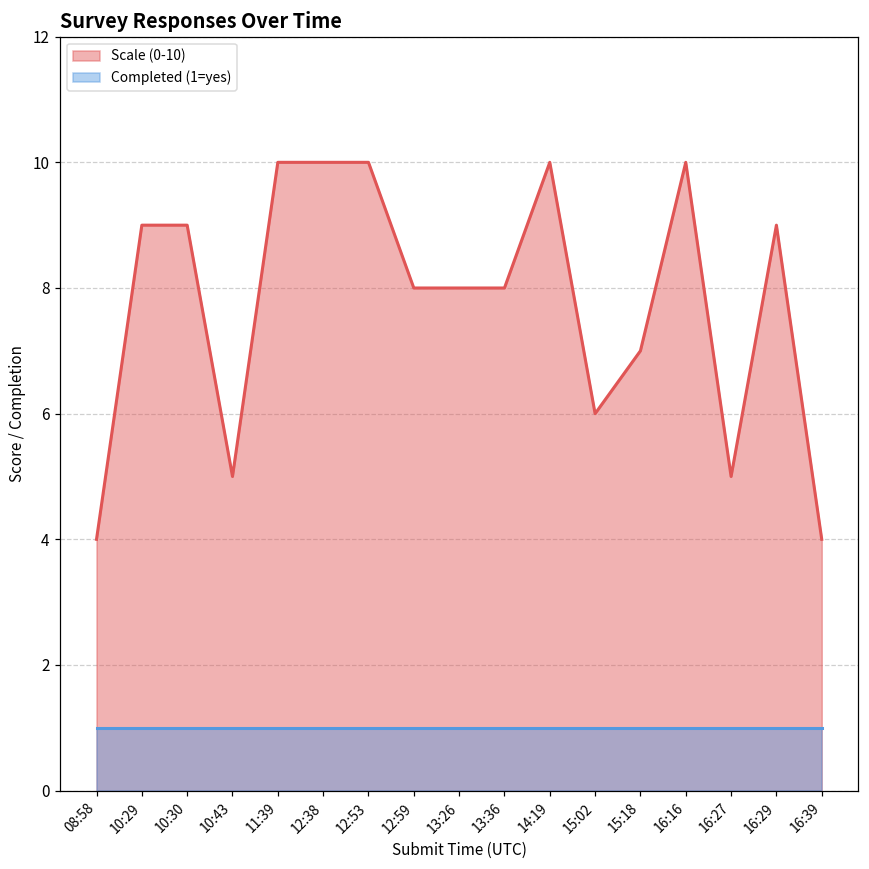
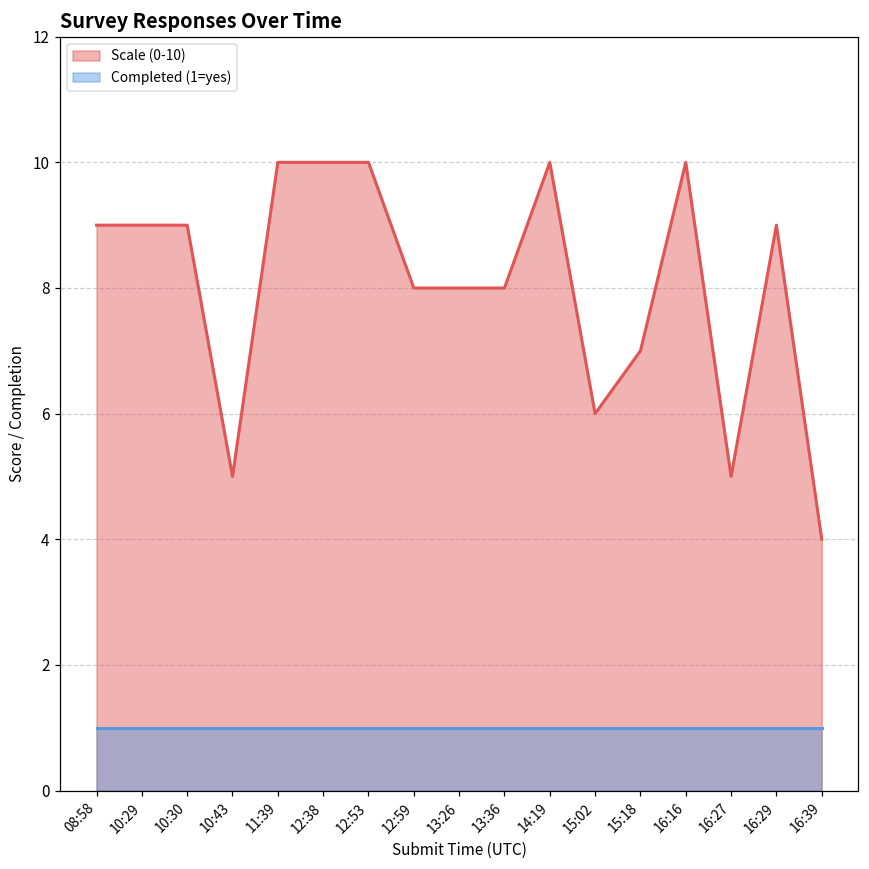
Scale (0-10), 08:58: 4 -> 9
